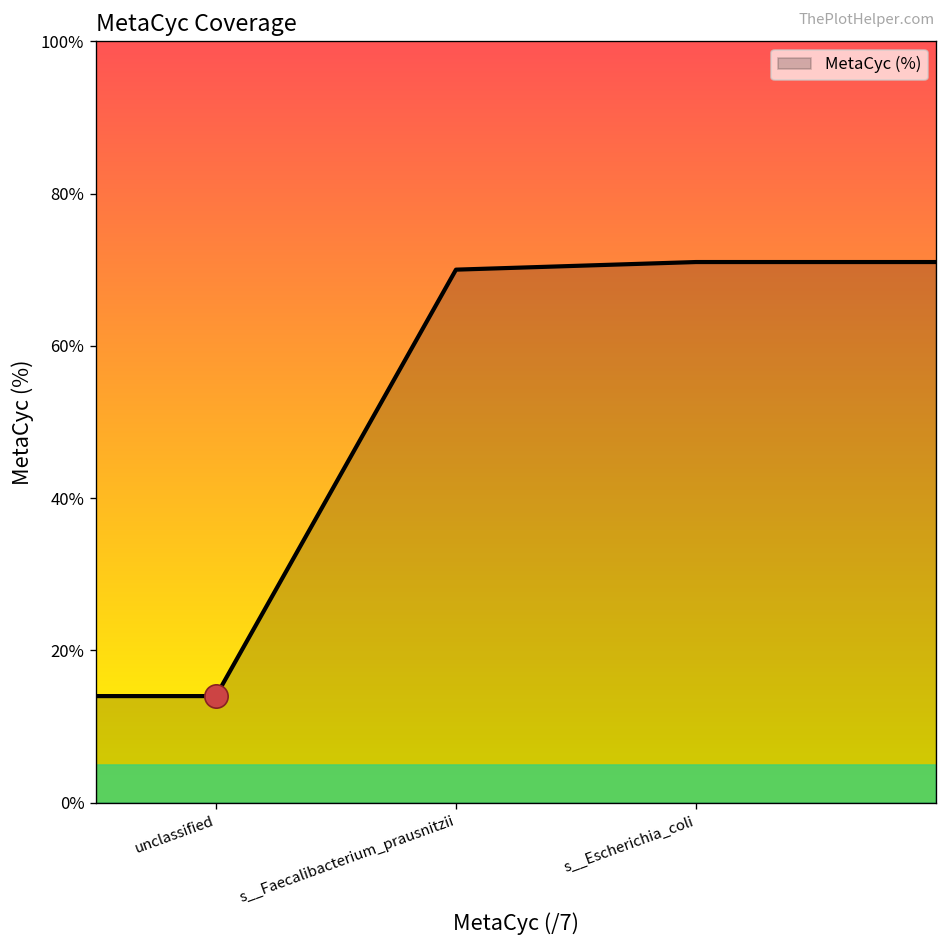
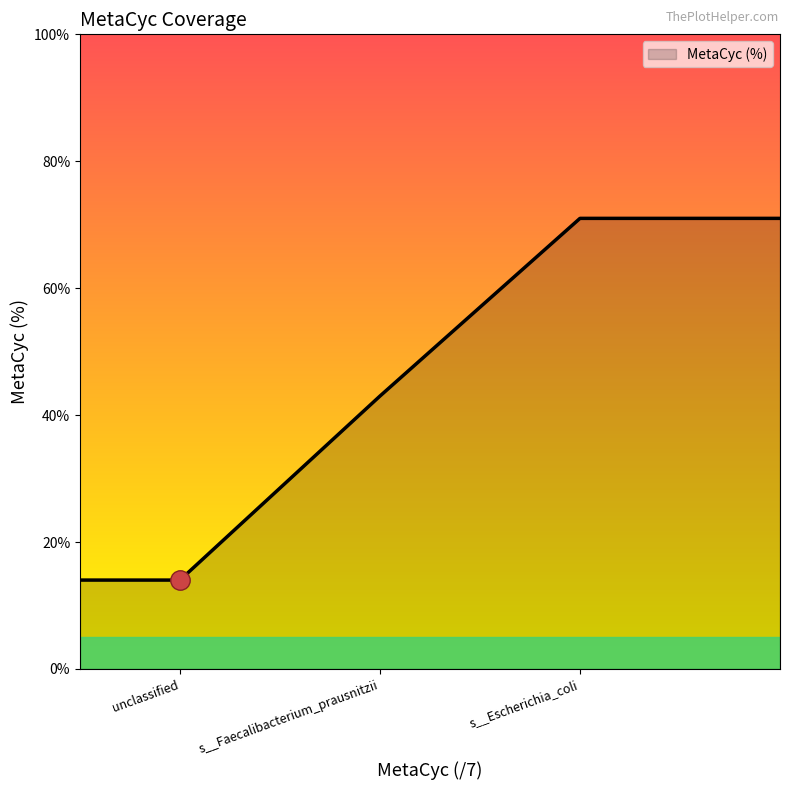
MetaCyc (%), s__Faecalibacterium_prausnitzii: 70% -> 43%
